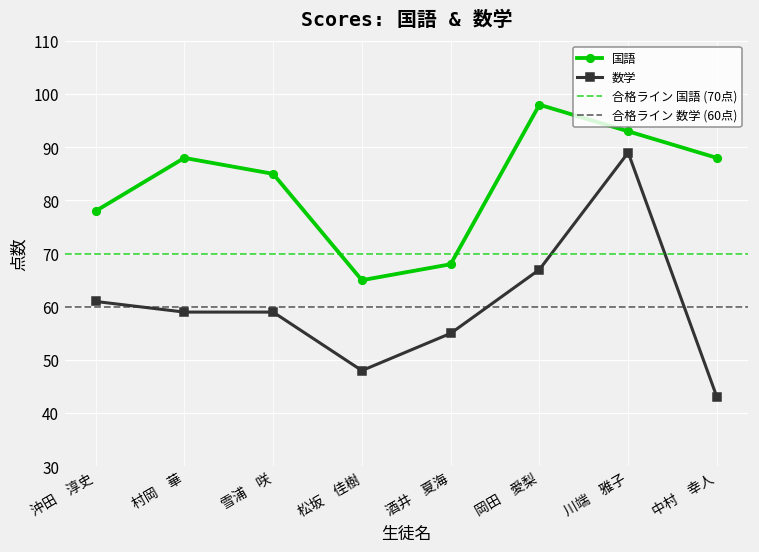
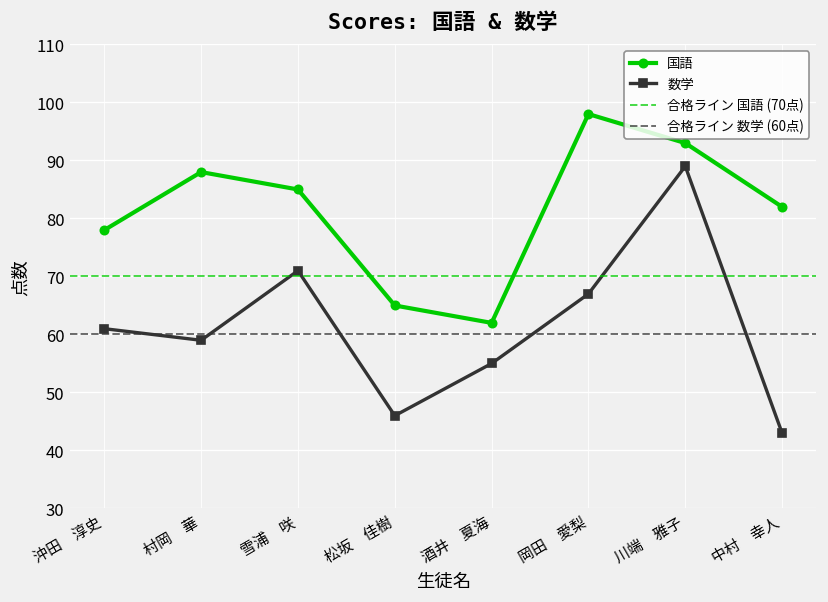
数学, 雪浦 咲: 59 -> 71
数学, 松坂 佳樹: 48 -> 46
国語, 酒井 夏海: 68 -> 62
国語, 中村 幸人: 88 -> 82
